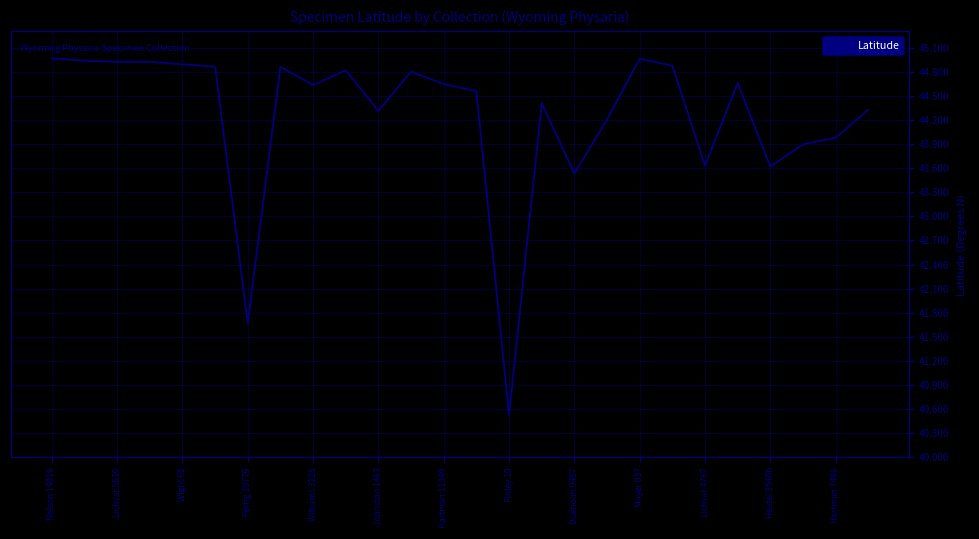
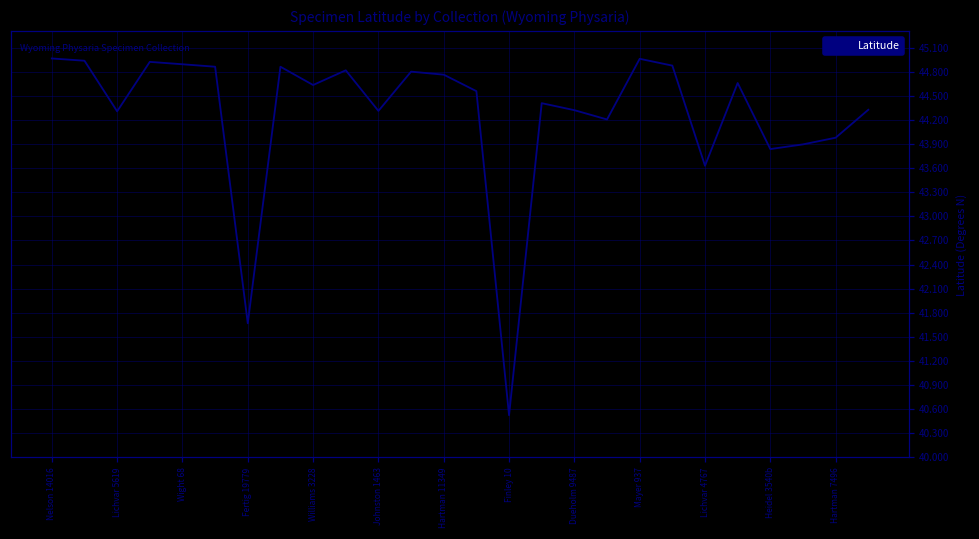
Lichvar 5619: 44.9 -> 44.3
Hartman 11349: 44.6 -> 44.8
Dueholm 9487: 43.5 -> 44.3
Heidel 3540b: 43.6 -> 43.8
